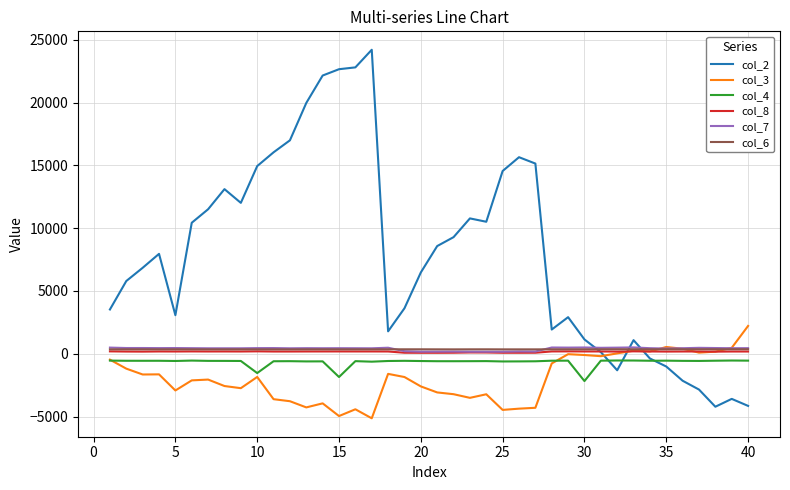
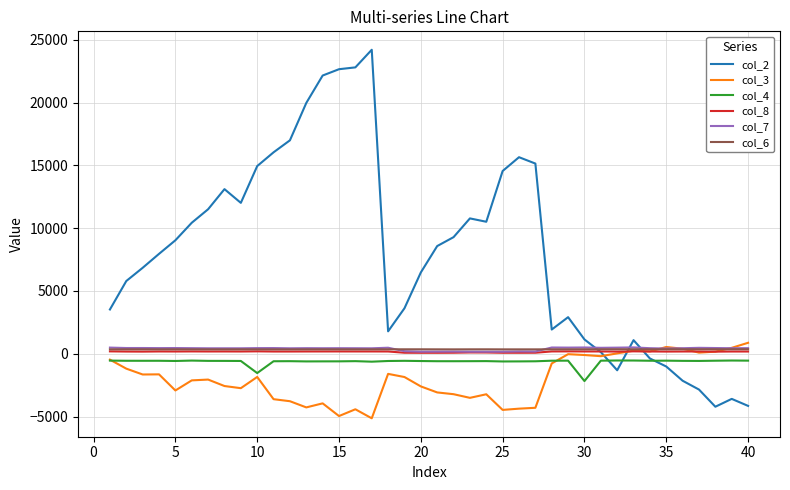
col_2, 5: 3100 -> 9000
col_4, 15: -1900 -> -600
col_3, 40: 2200 -> 900
